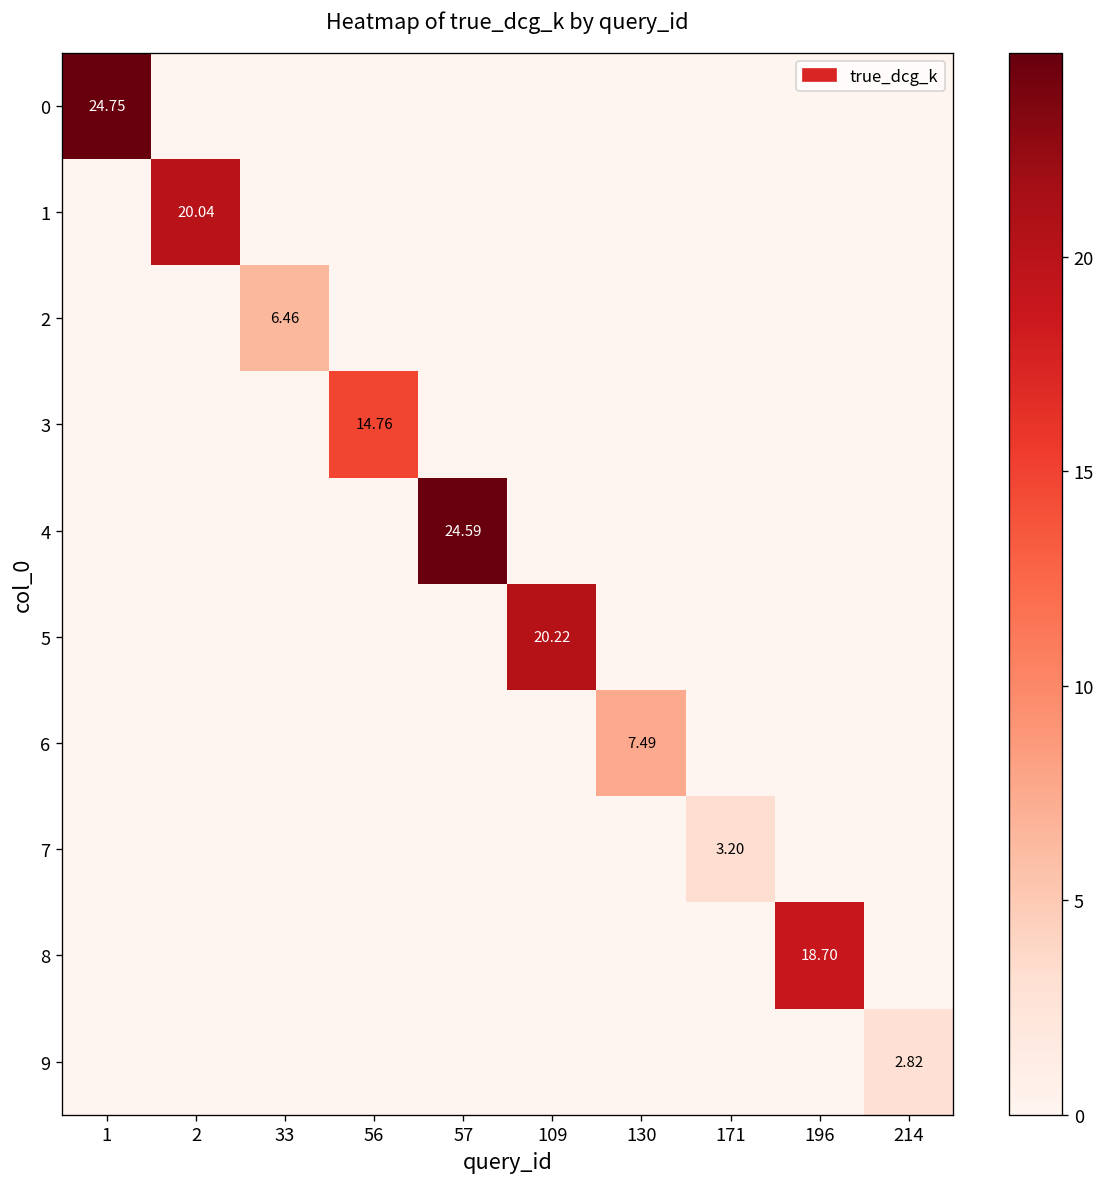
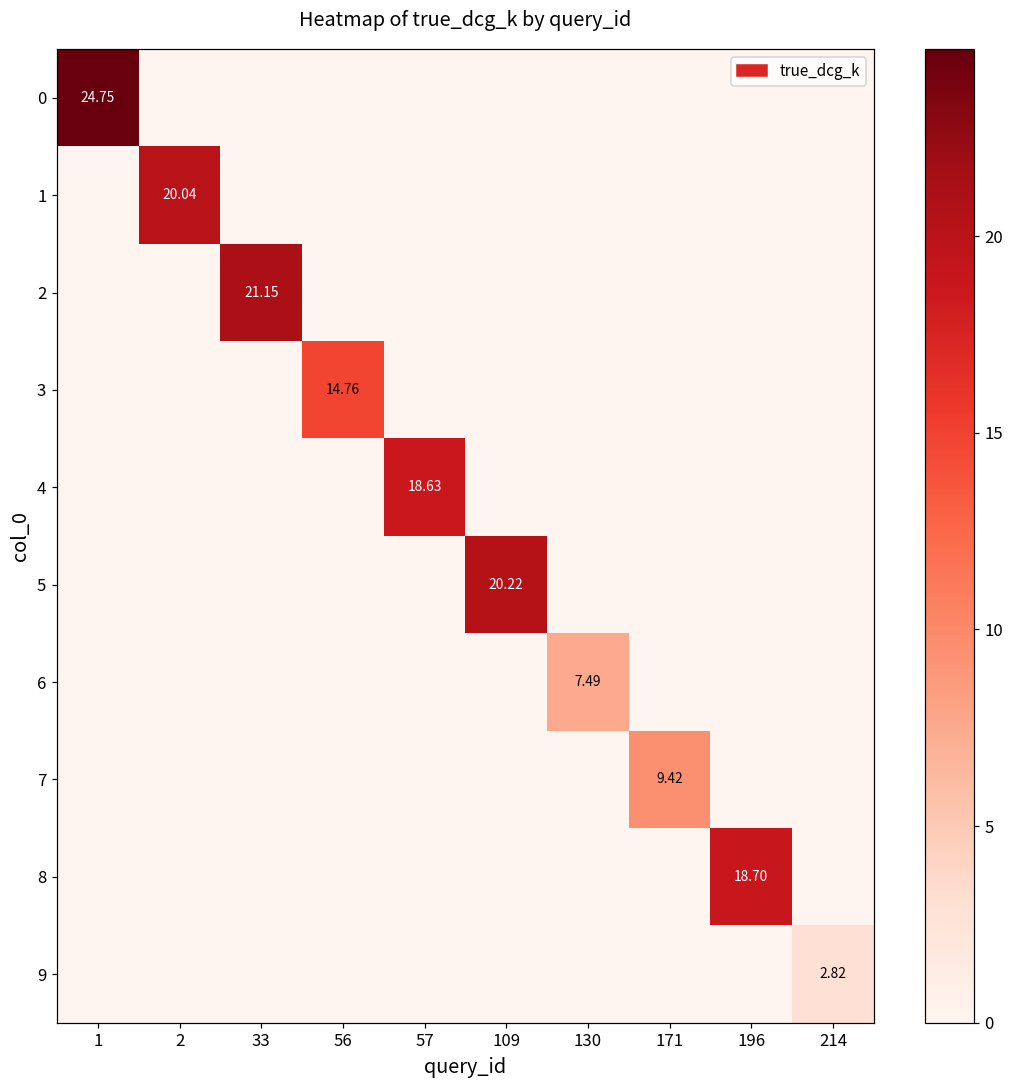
2, 33: 6.46 -> 21.15
4, 57: 24.59 -> 18.63
7, 171: 3.20 -> 9.42
